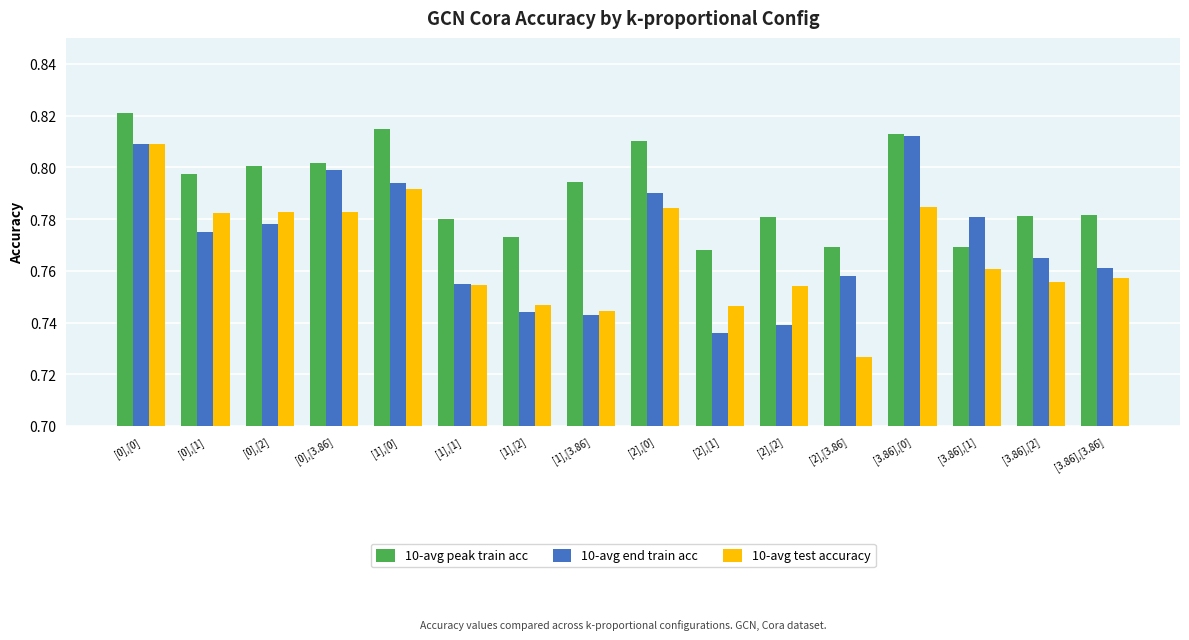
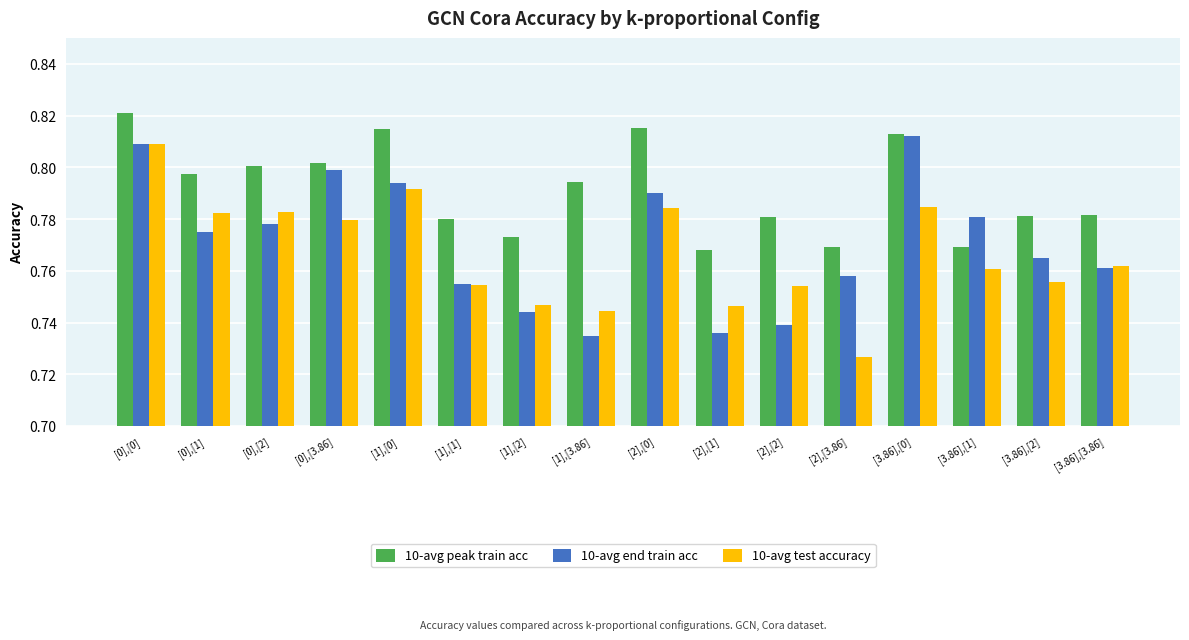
10-avg test accuracy, [0],[3.86]: 0.783 -> 0.780
10-avg end train acc, [1],[3.86]: 0.743 -> 0.735
10-avg peak train acc, [2],[0]: 0.810 -> 0.815
10-avg test accuracy, [3.86],[3.86]: 0.757 -> 0.762
